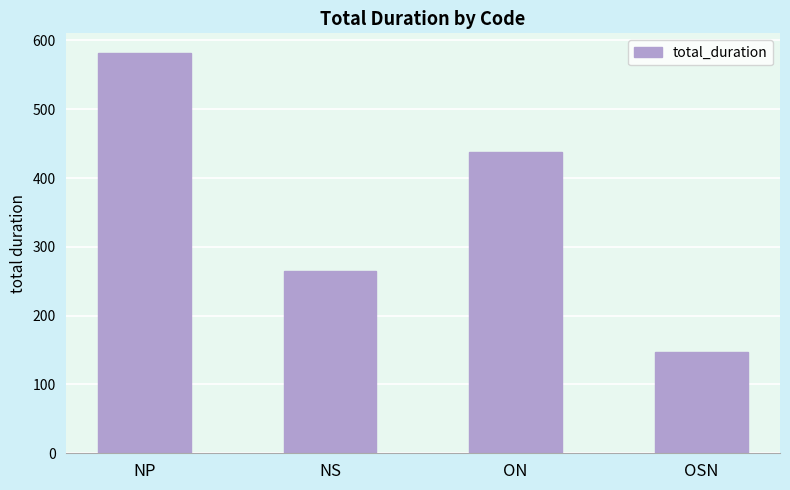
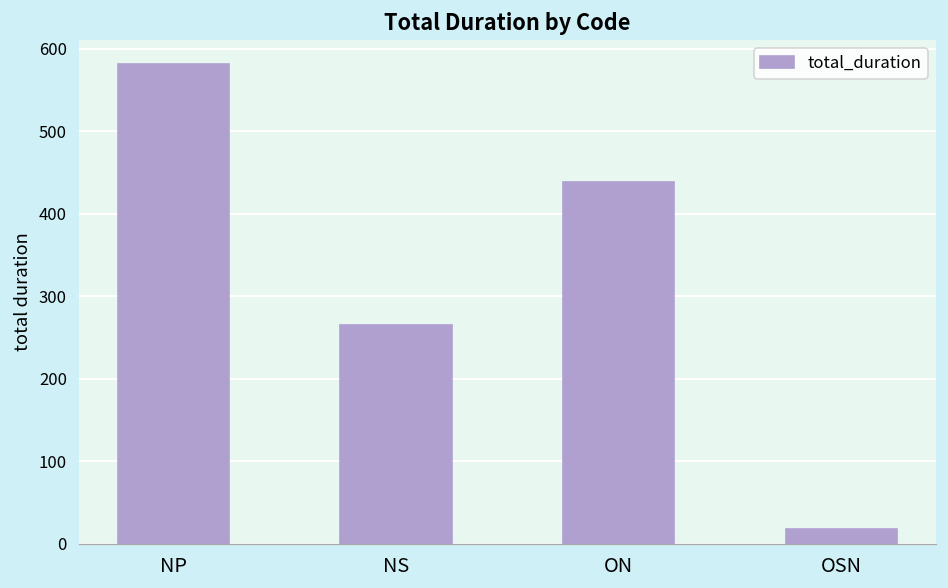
OSN: 150 -> 20
